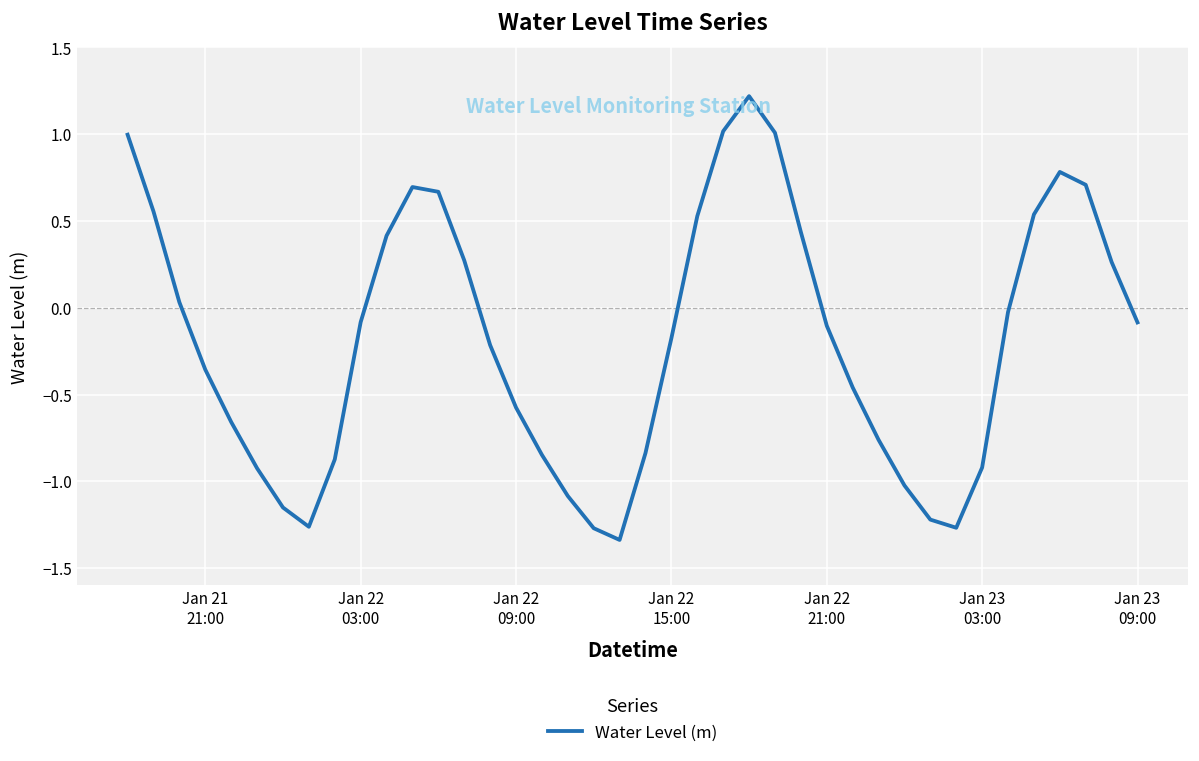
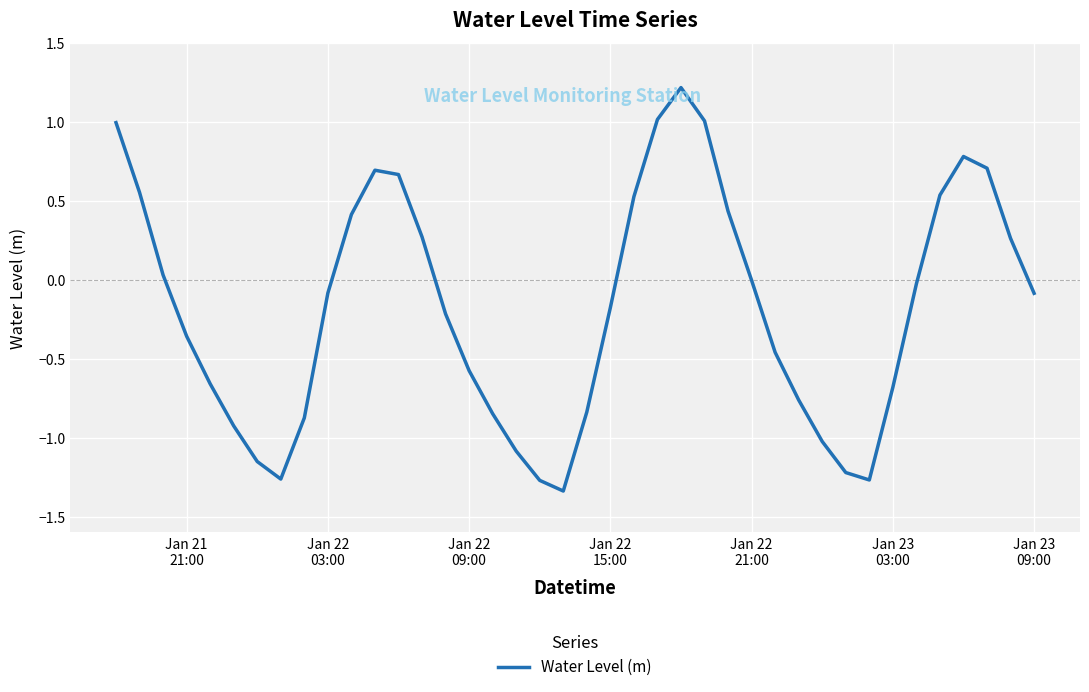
Jan 22 21:00: -0.10 -> 0.00
Jan 23 03:00: -0.92 -> -0.68
